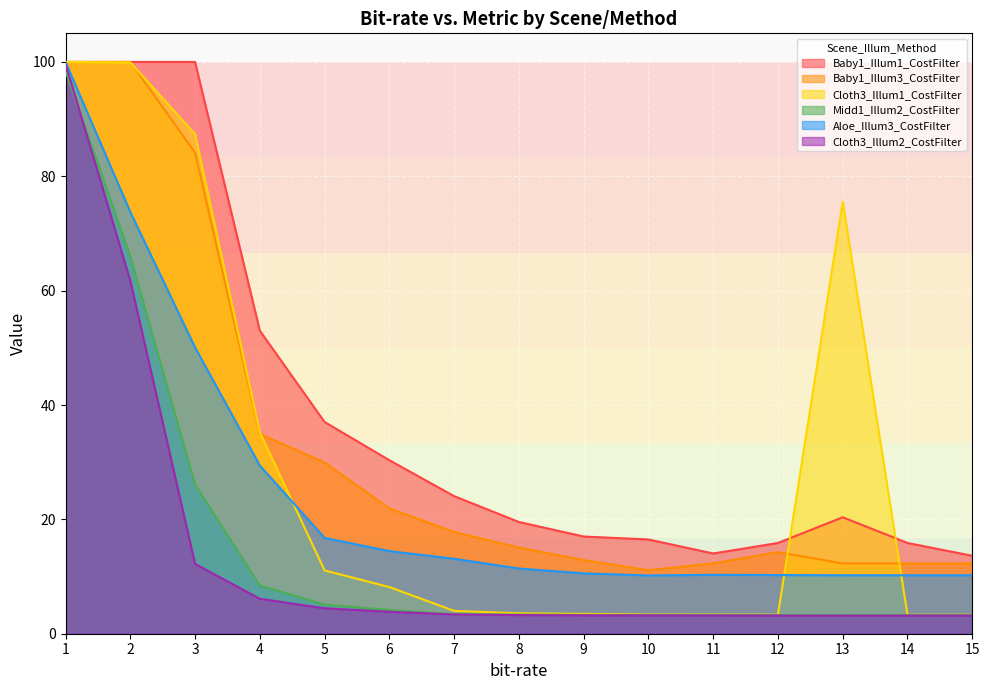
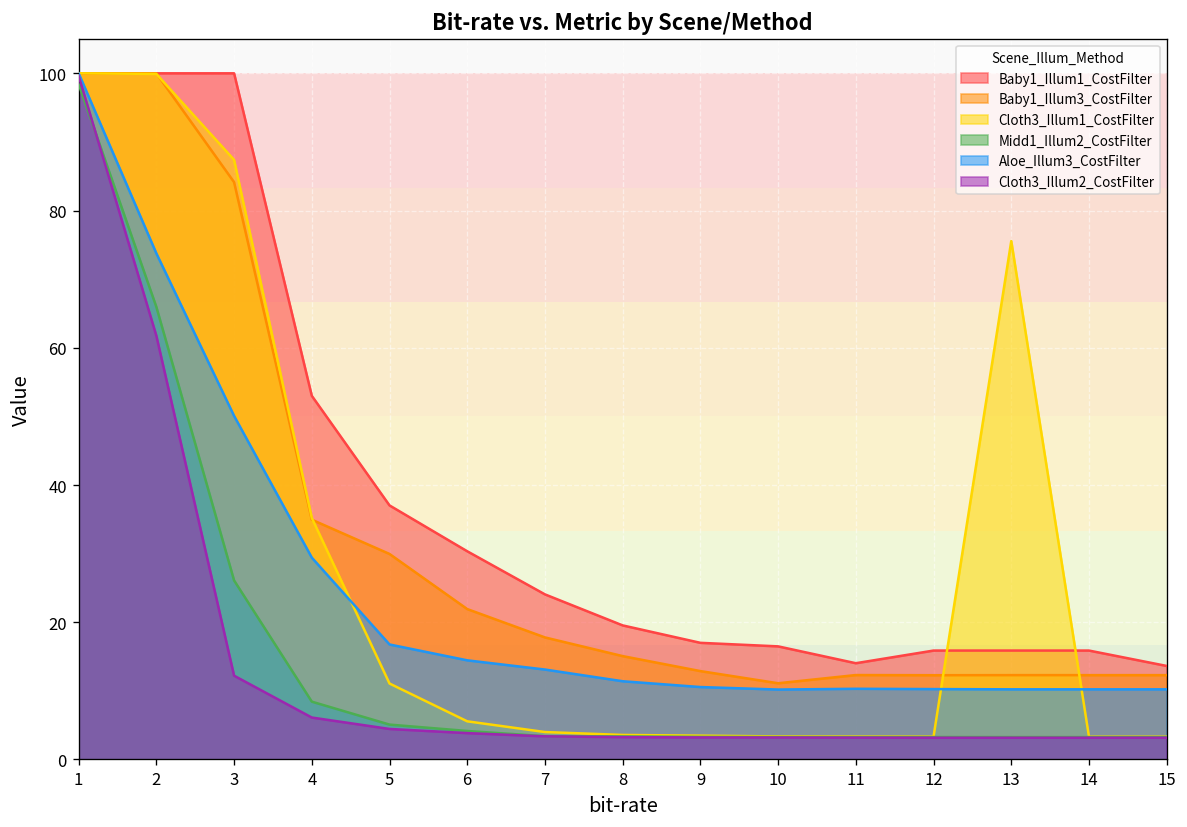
Cloth3_Illum1_CostFilter, 6: 8 -> 6
Baby1_Illum3_CostFilter, 12: 14 -> 12
Baby1_Illum1_CostFilter, 13: 20 -> 16
